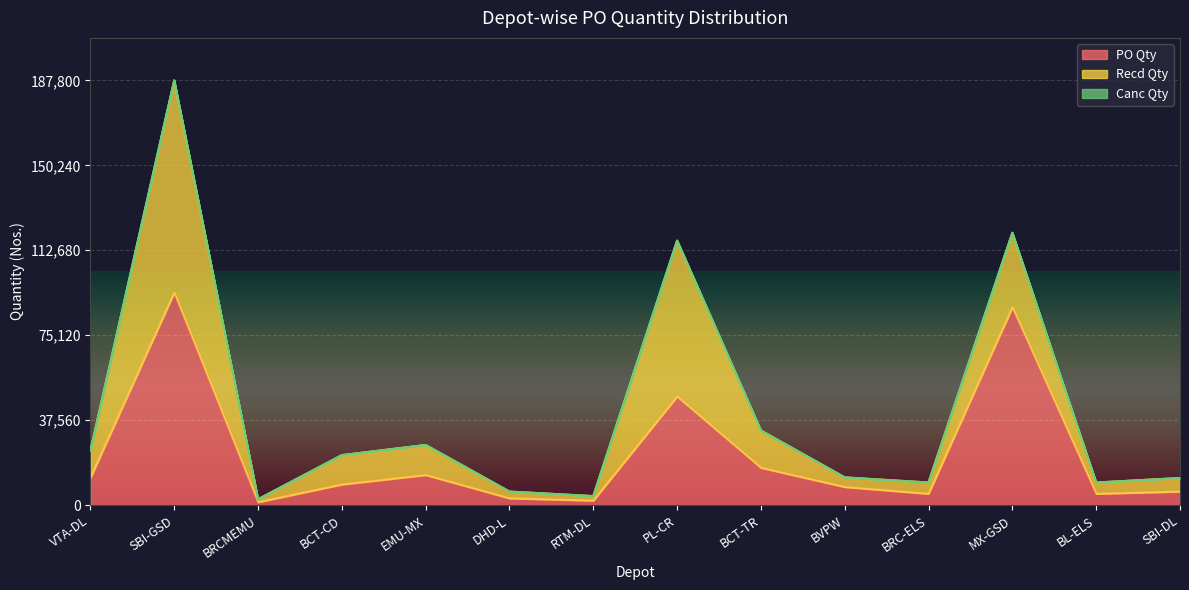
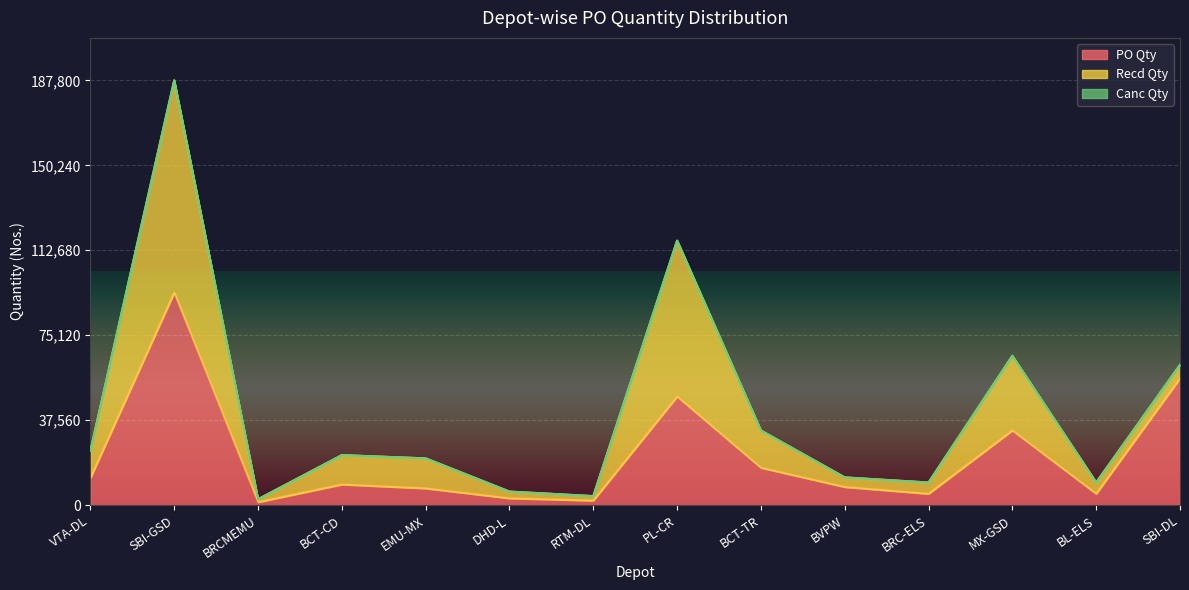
PO Qty, EMU-MX: 13,000 -> 7,000
PO Qty, MX-GSD: 87,000 -> 33,000
PO Qty, SBI-DL: 6,000 -> 56,000
